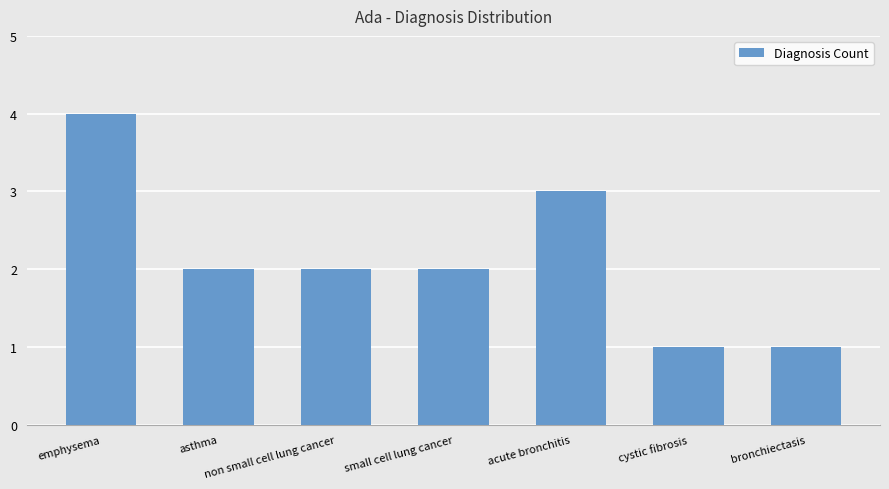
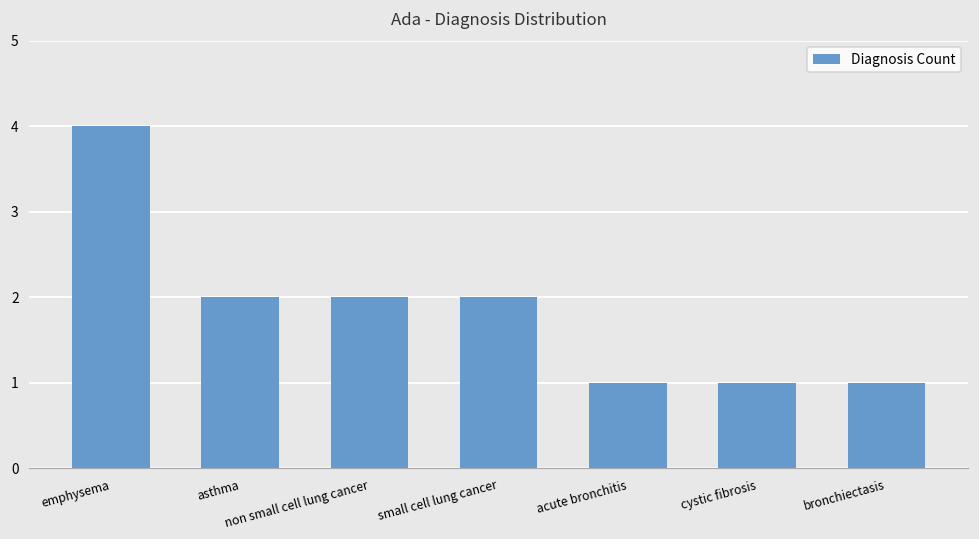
acute bronchitis: 3 -> 1
